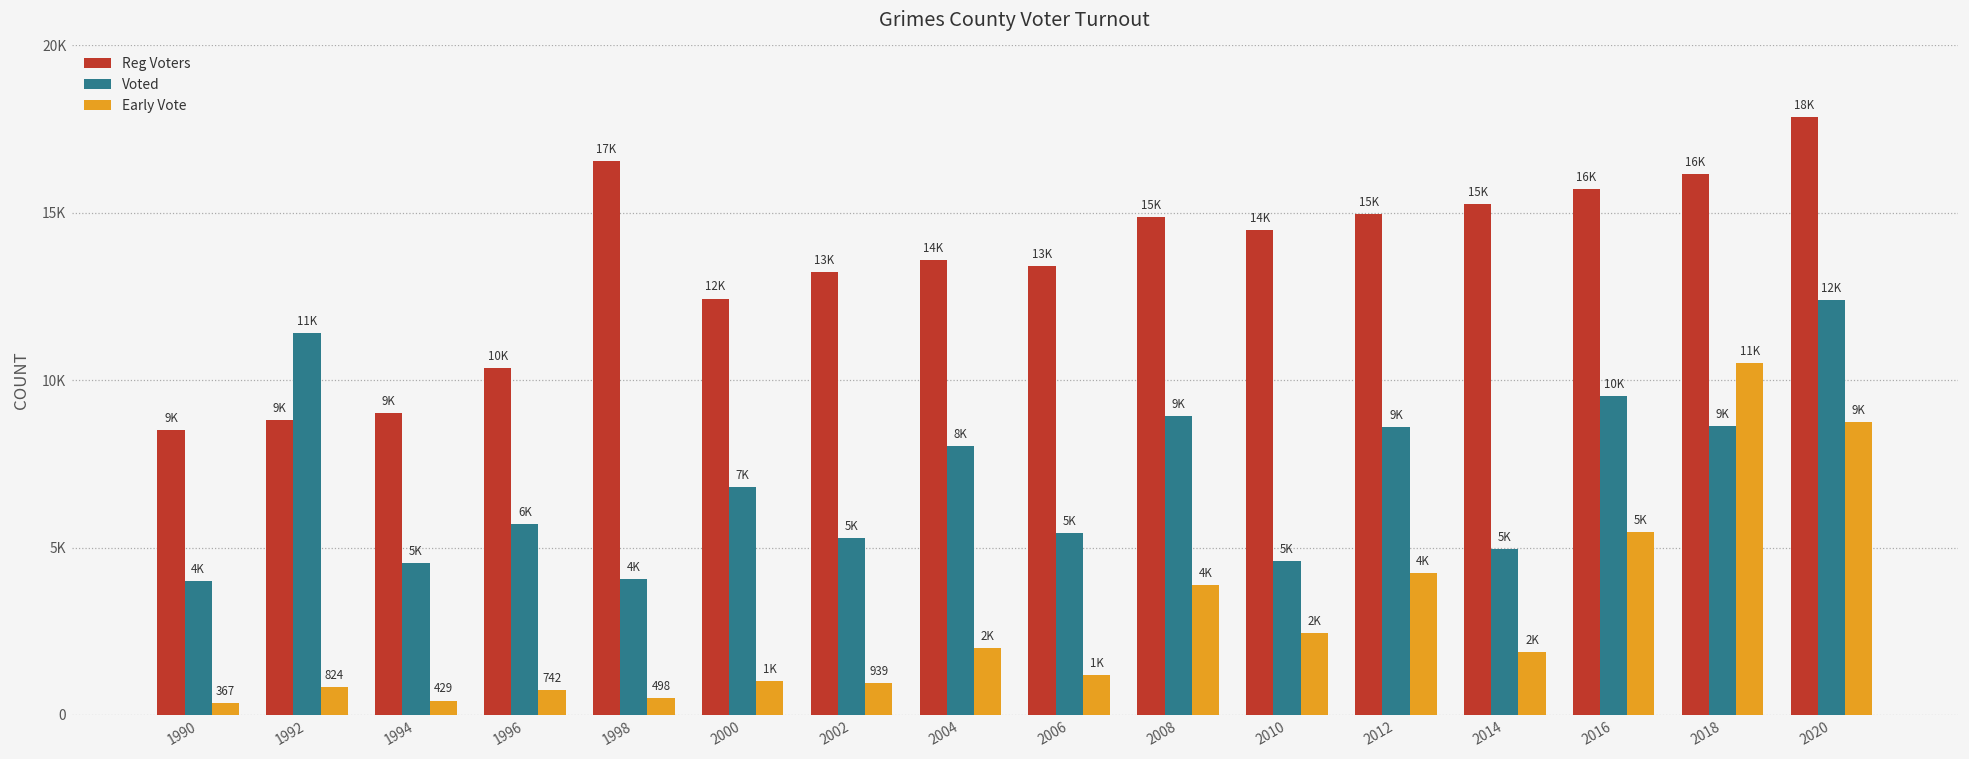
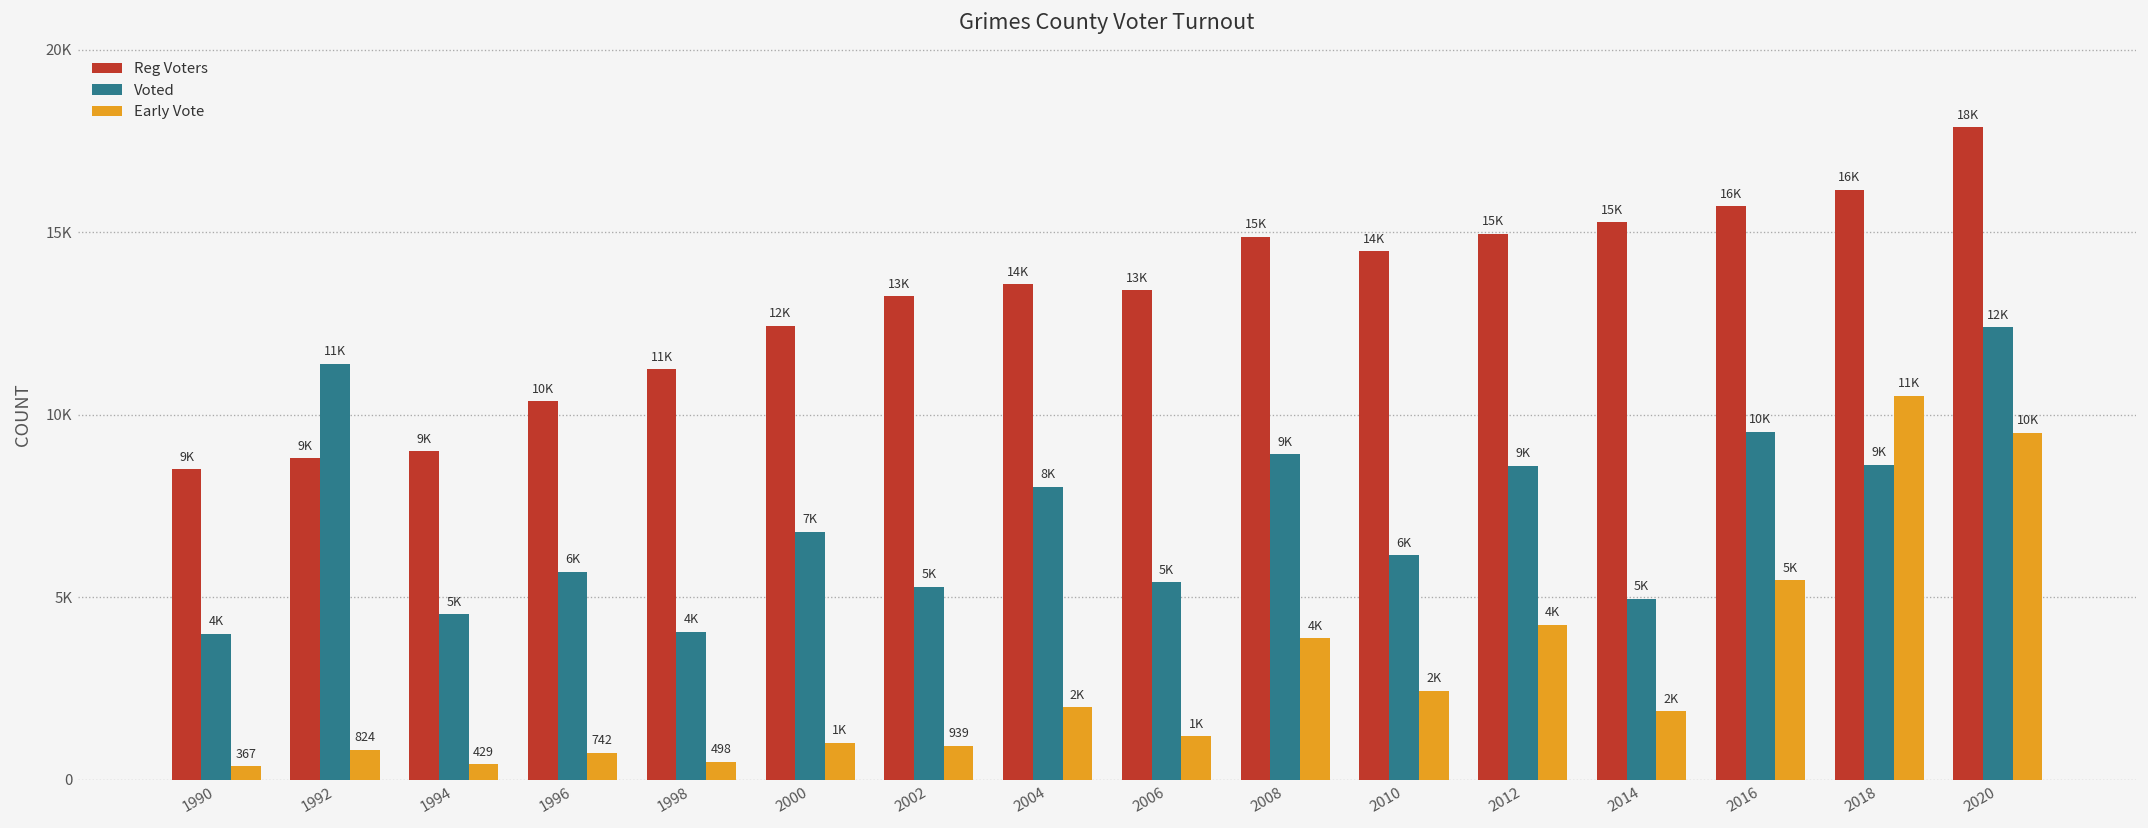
Reg Voters, 1998: 17K -> 11K
Voted, 2010: 5K -> 6K
Early Vote, 2020: 9K -> 10K
